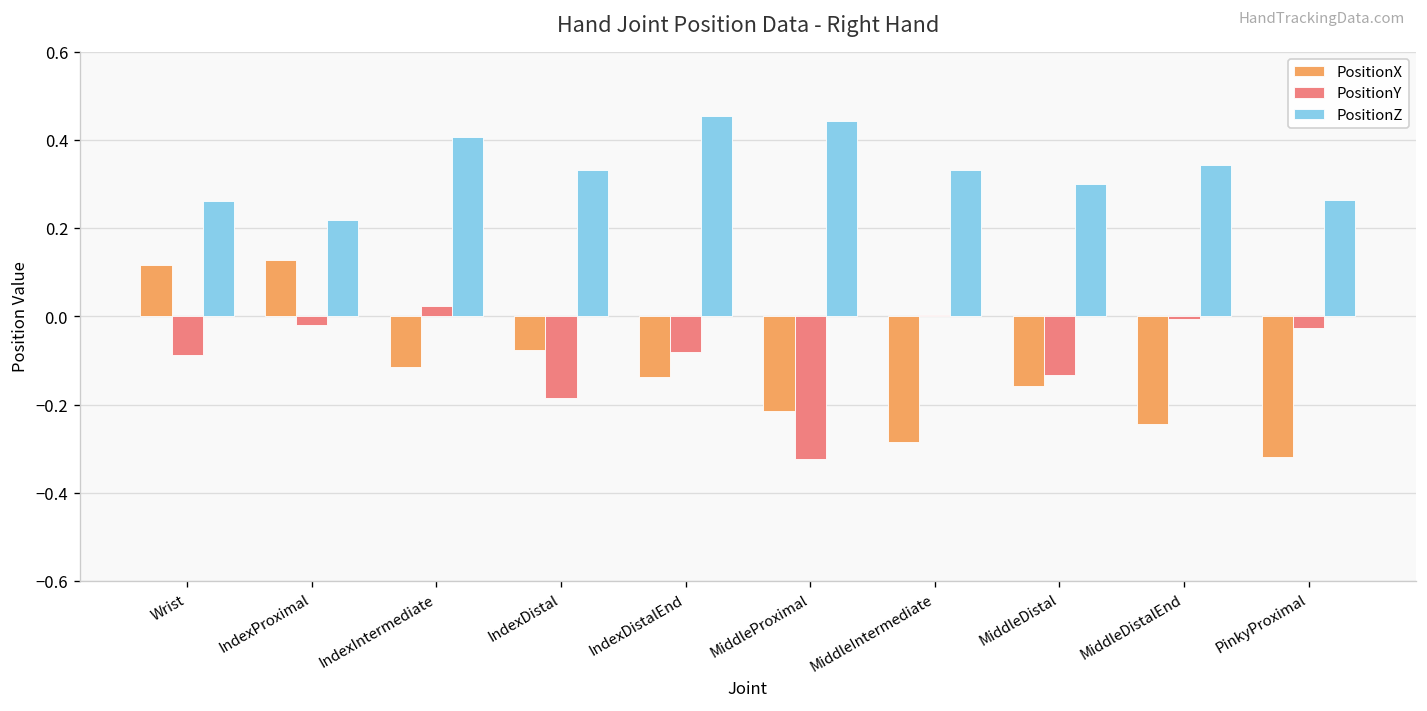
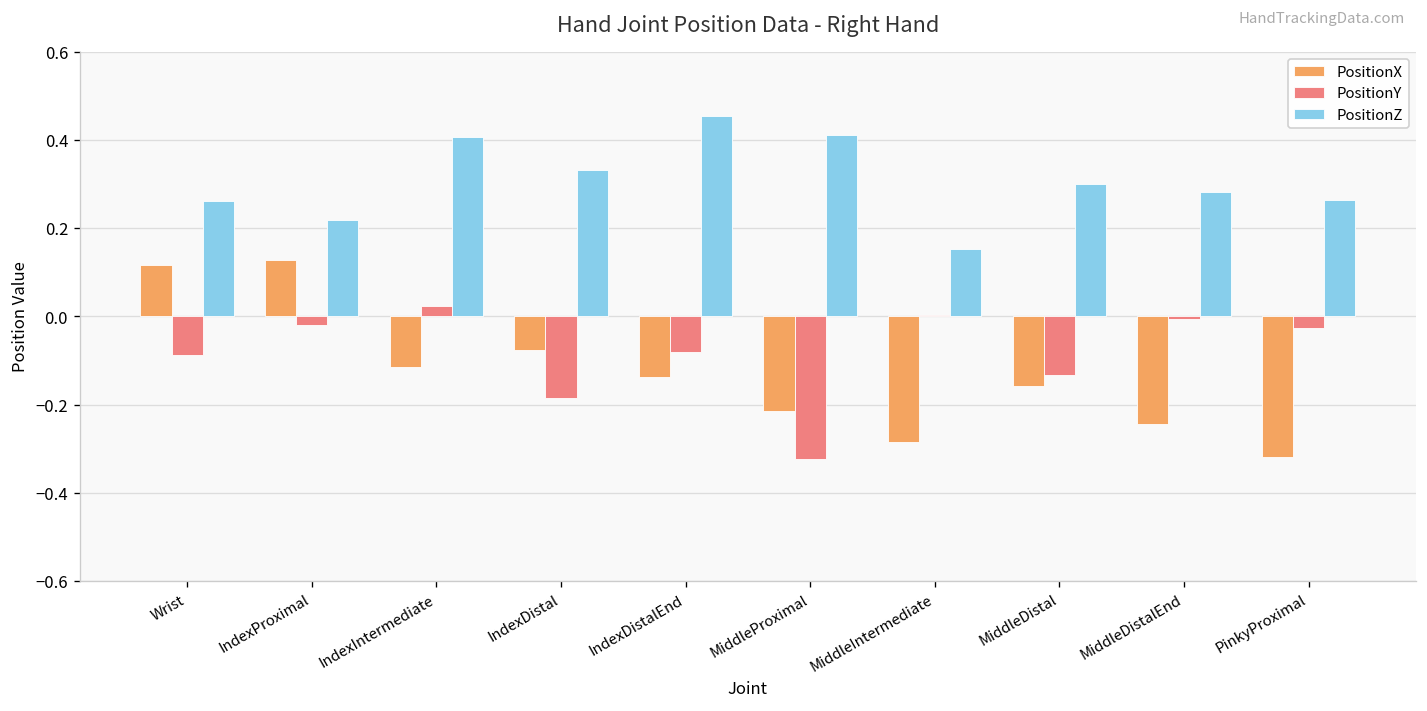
PositionZ, MiddleProximal: 0.44 -> 0.41
PositionZ, MiddleIntermediate: 0.33 -> 0.15
PositionZ, MiddleDistalEnd: 0.34 -> 0.28
